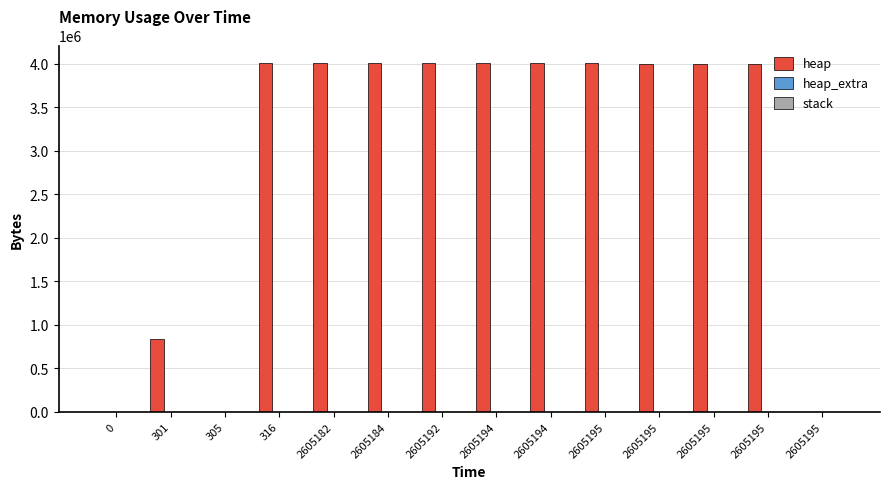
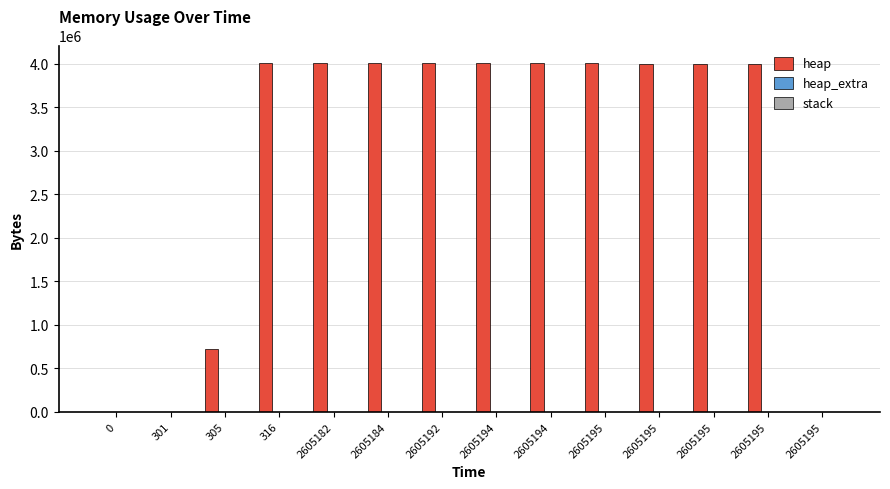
heap, 301: 800000 -> 0
heap, 305: 0 -> 700000
